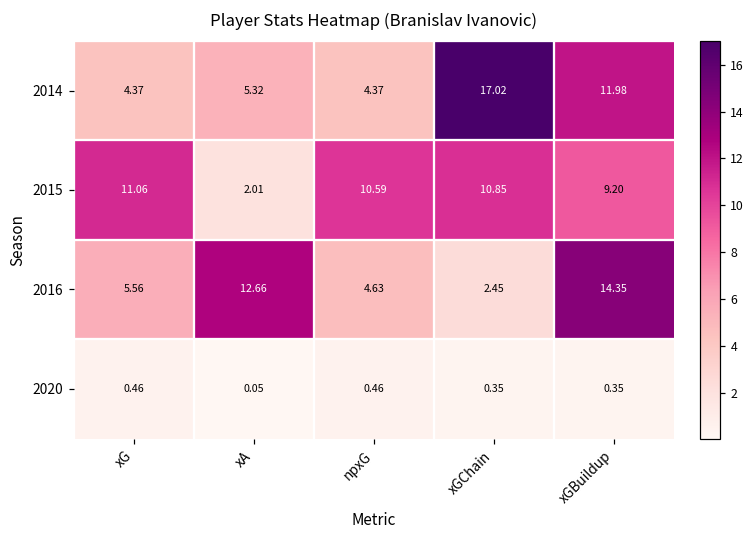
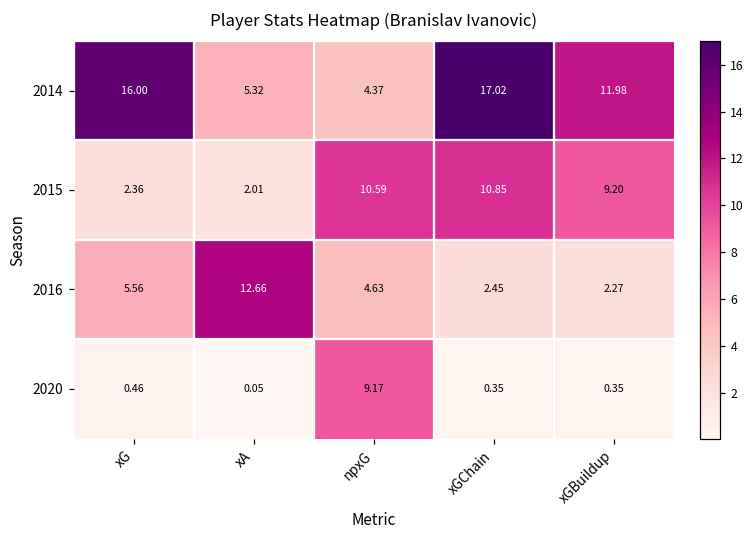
2014, xG: 4.37 -> 16.00
2015, xG: 11.06 -> 2.36
2016, xGBuildup: 14.35 -> 2.27
2020, npxG: 0.46 -> 9.17
